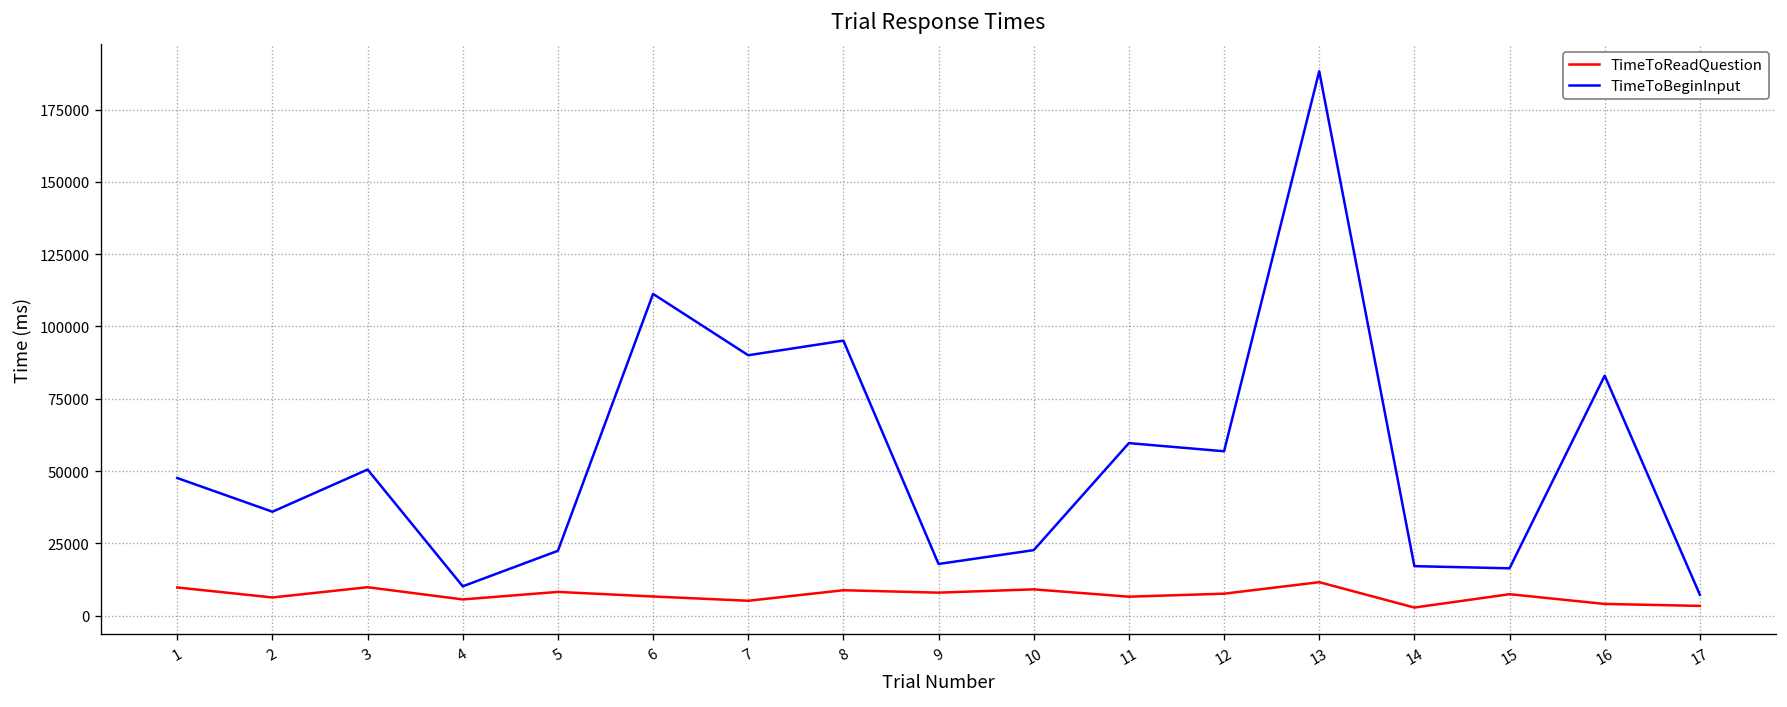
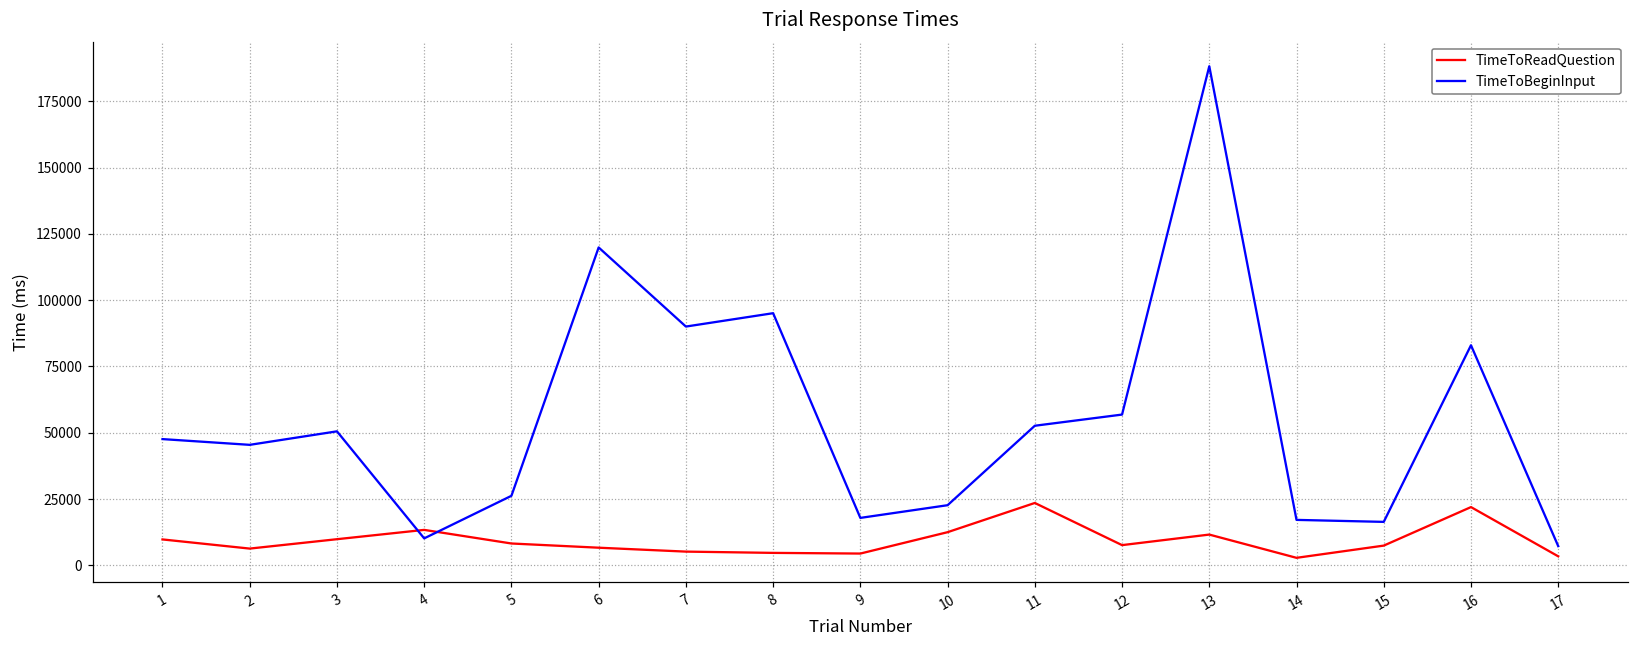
TimeToBeginInput, 2: 36000 -> 45000
TimeToReadQuestion, 4: 6000 -> 13000
TimeToBeginInput, 5: 22000 -> 26000
TimeToBeginInput, 6: 111000 -> 120000
TimeToReadQuestion, 8: 9000 -> 5000
TimeToReadQuestion, 9: 8000 -> 4000
TimeToReadQuestion, 10: 9000 -> 12000
TimeToReadQuestion, 11: 7000 -> 24000
TimeToBeginInput, 11: 60000 -> 53000
TimeToReadQuestion, 16: 4000 -> 22000
